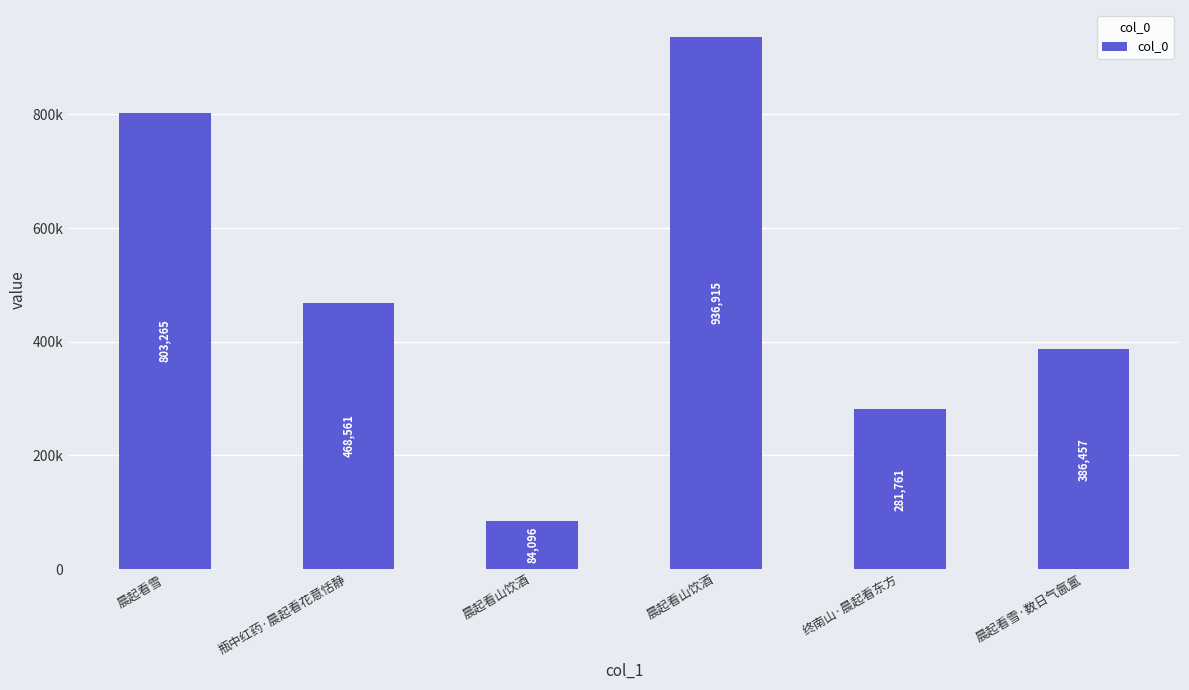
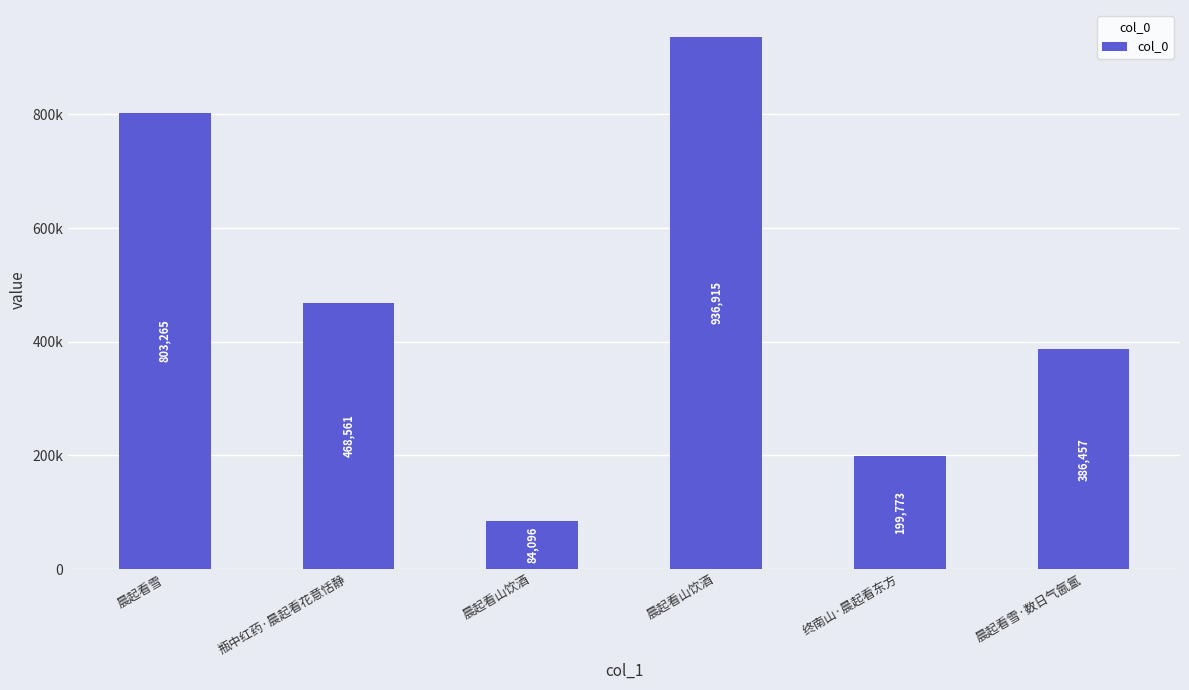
终南山·晨起看东方: 281,761 -> 199,773
